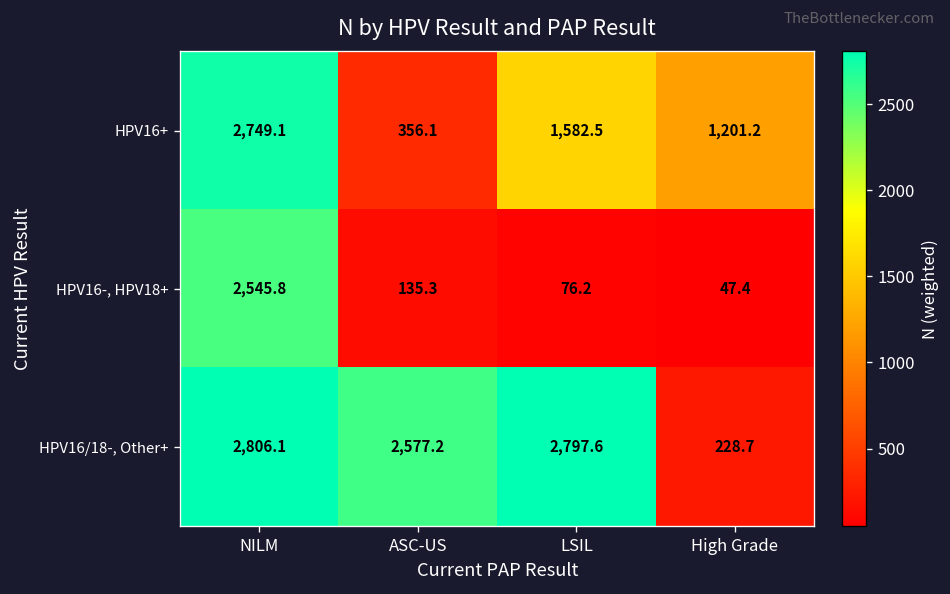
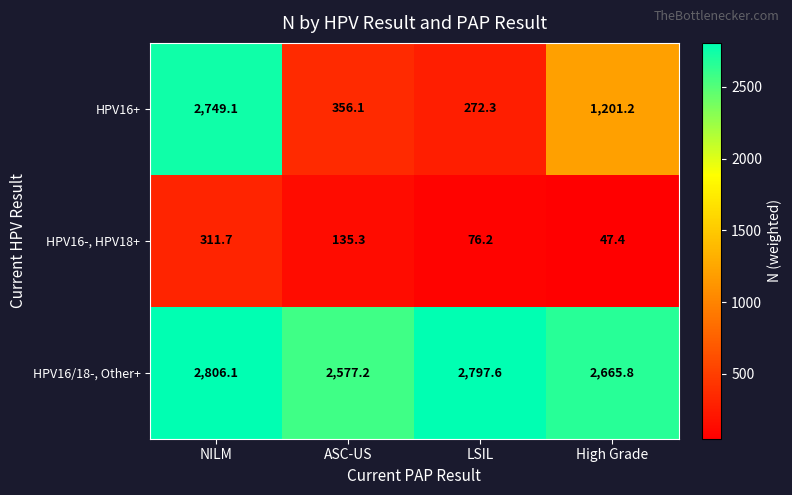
HPV16+, LSIL: 1,582.5 -> 272.3
HPV16-, HPV18+, NILM: 2,545.8 -> 311.7
HPV16/18-, Other+, High Grade: 228.7 -> 2,665.8
